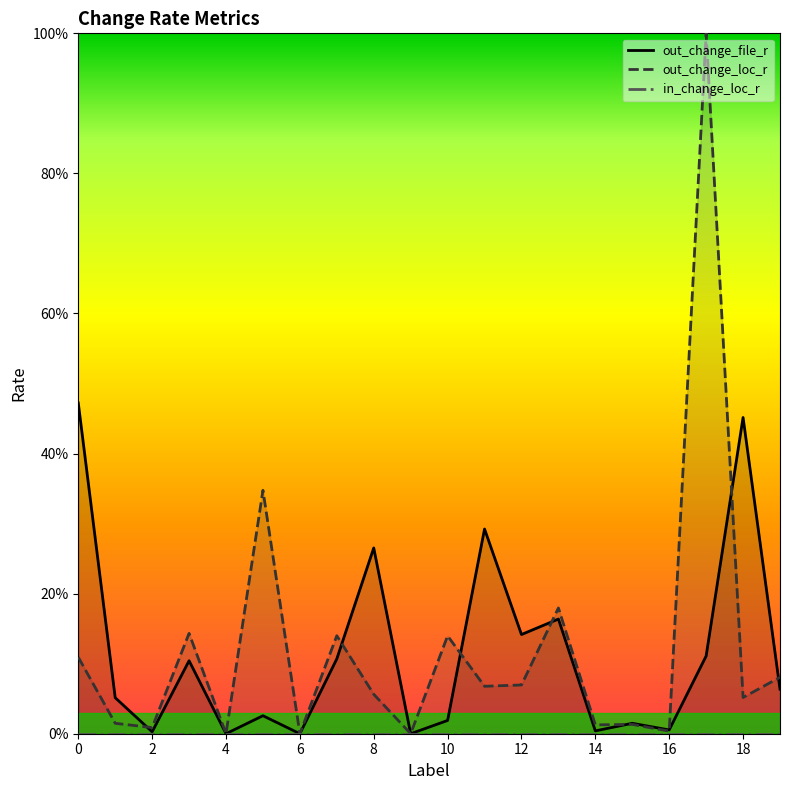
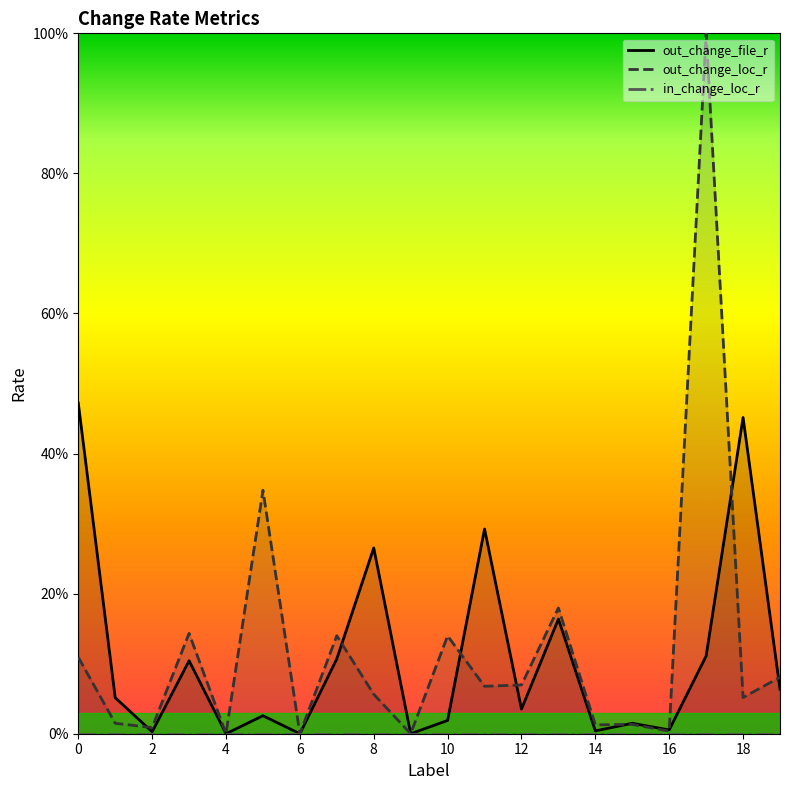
out_change_file_r, 12: 14% -> 4%
